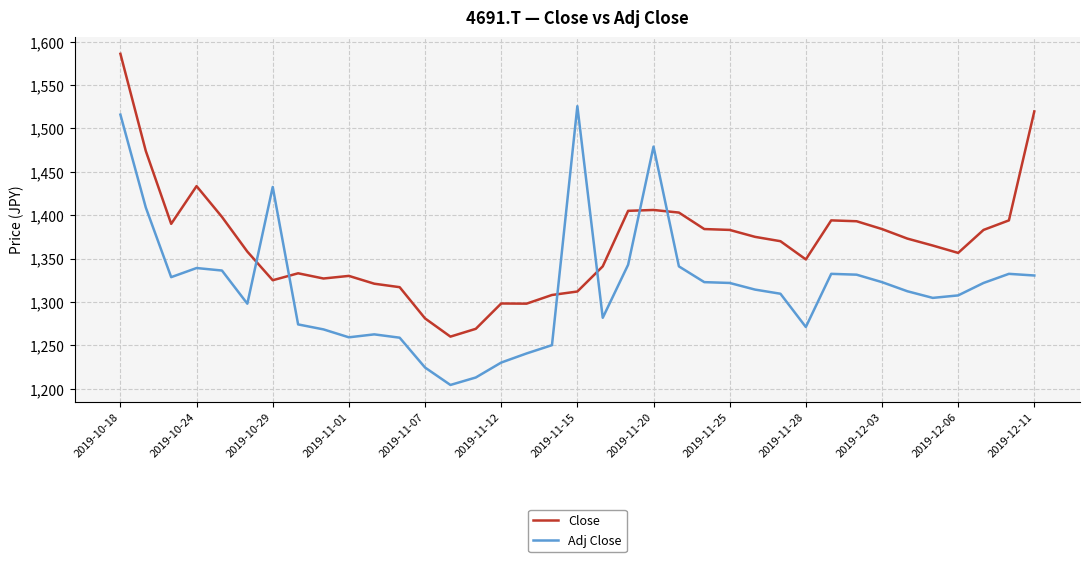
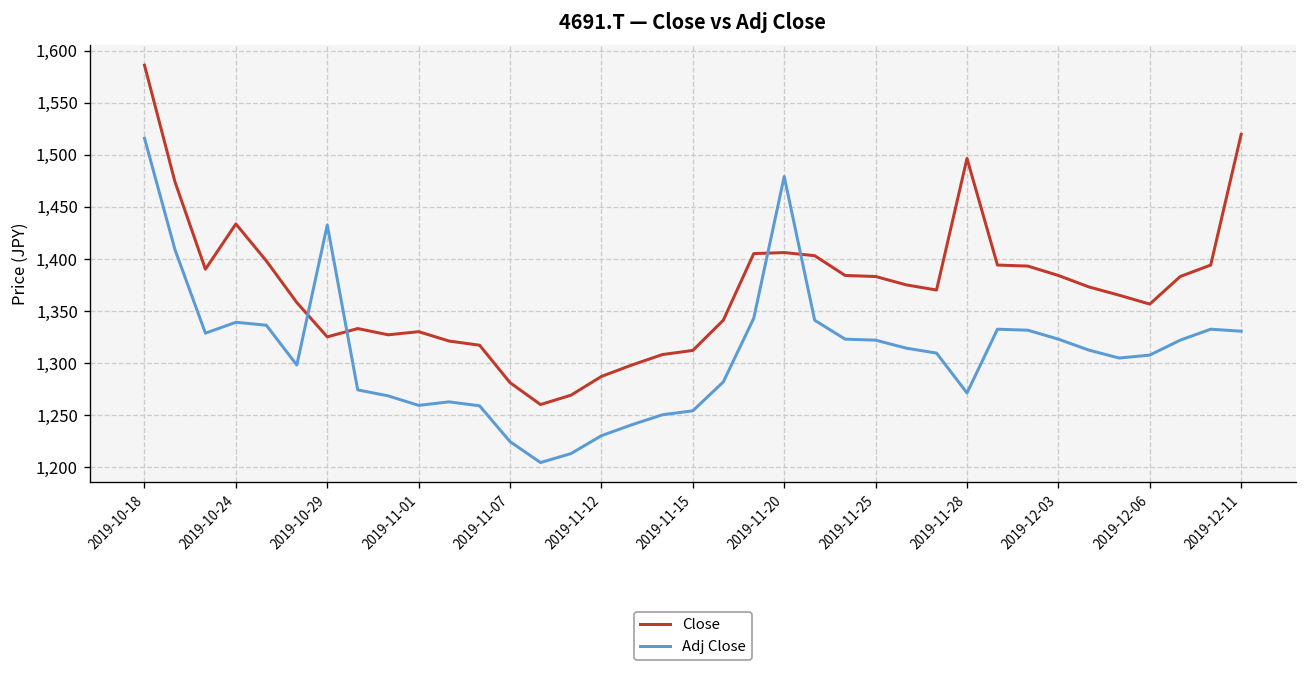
Close, 2019-11-12: 1,300 -> 1,290
Adj Close, 2019-11-15: 1,530 -> 1,250
Close, 2019-11-28: 1,350 -> 1,500
